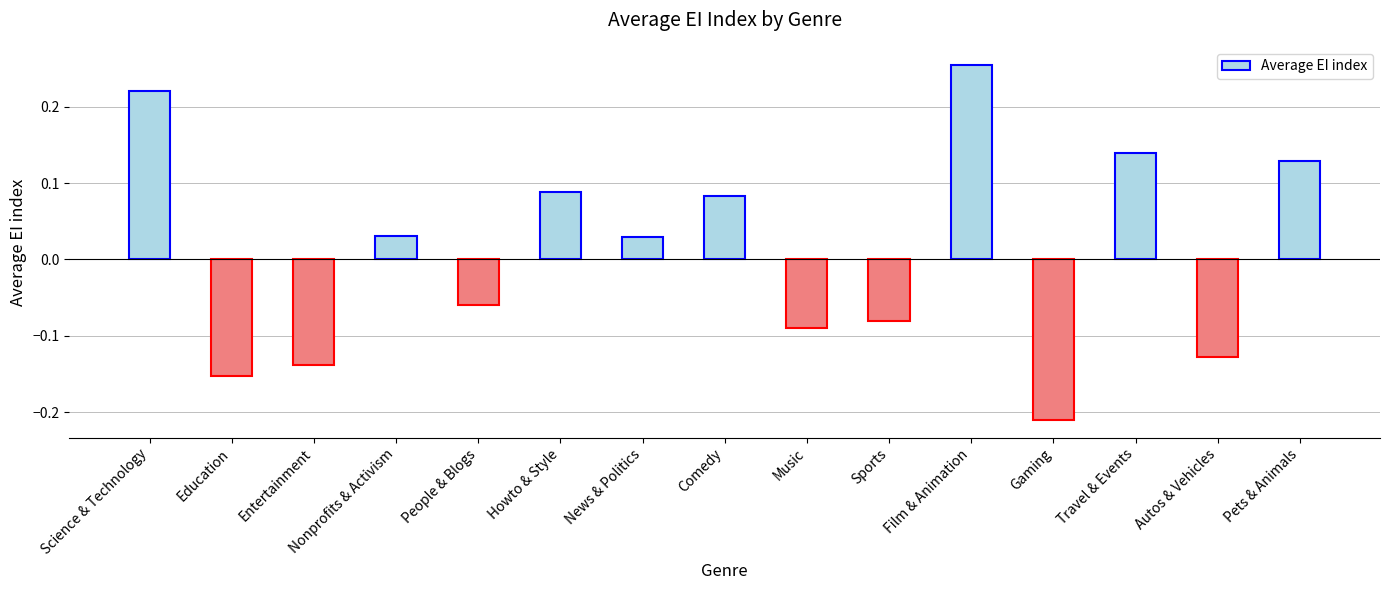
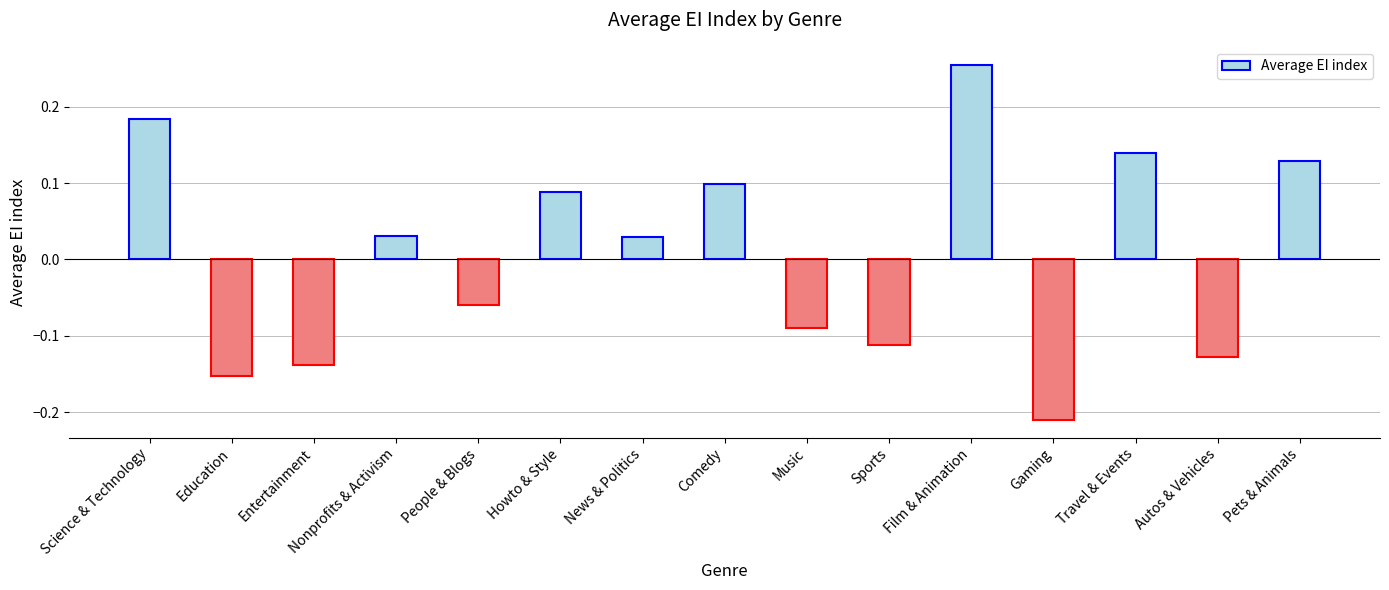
Science & Technology: 0.22 -> 0.18
Comedy: 0.08 -> 0.10
Sports: -0.08 -> -0.11
